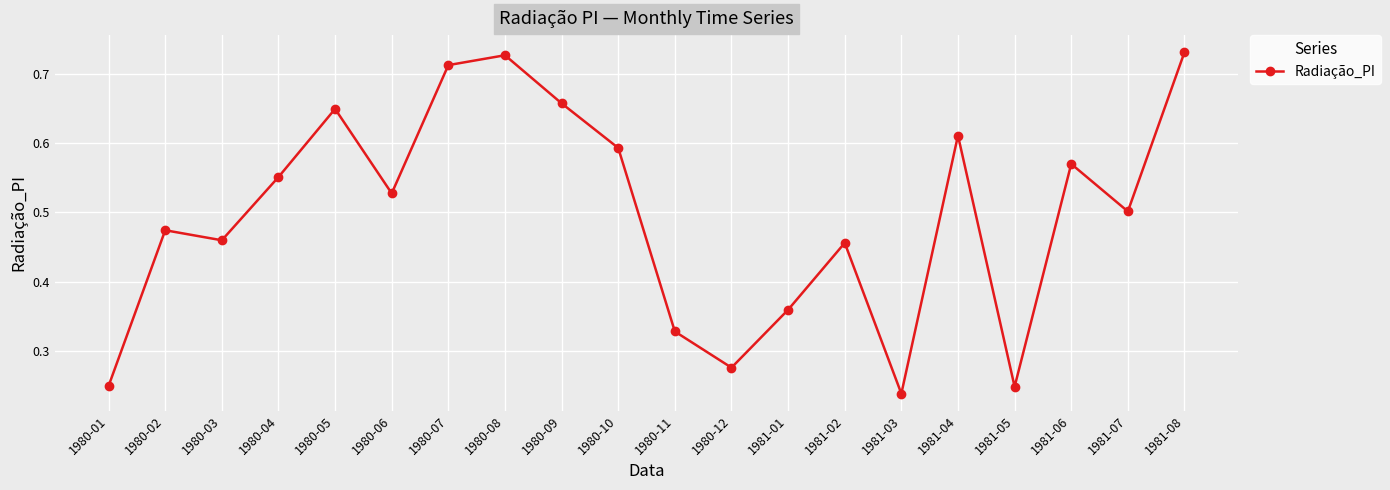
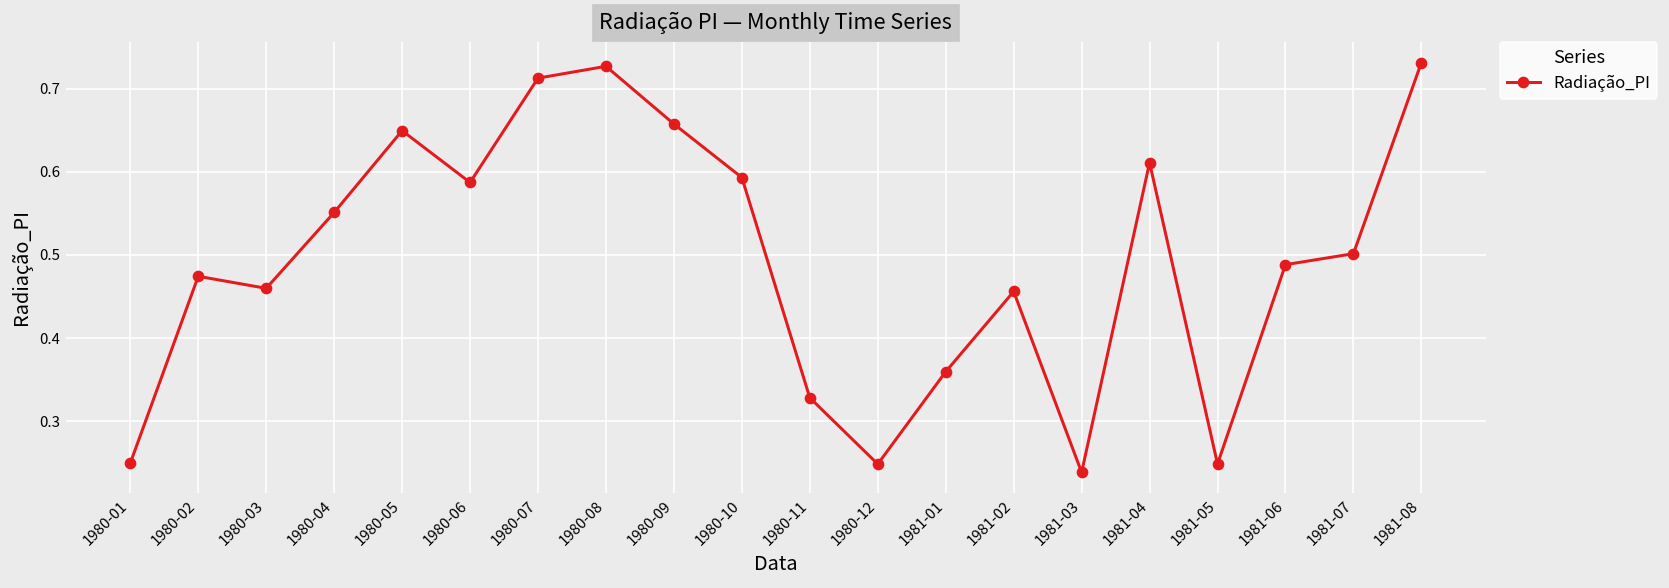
1980-06: 0.53 -> 0.59
1980-12: 0.28 -> 0.25
1981-06: 0.57 -> 0.49
